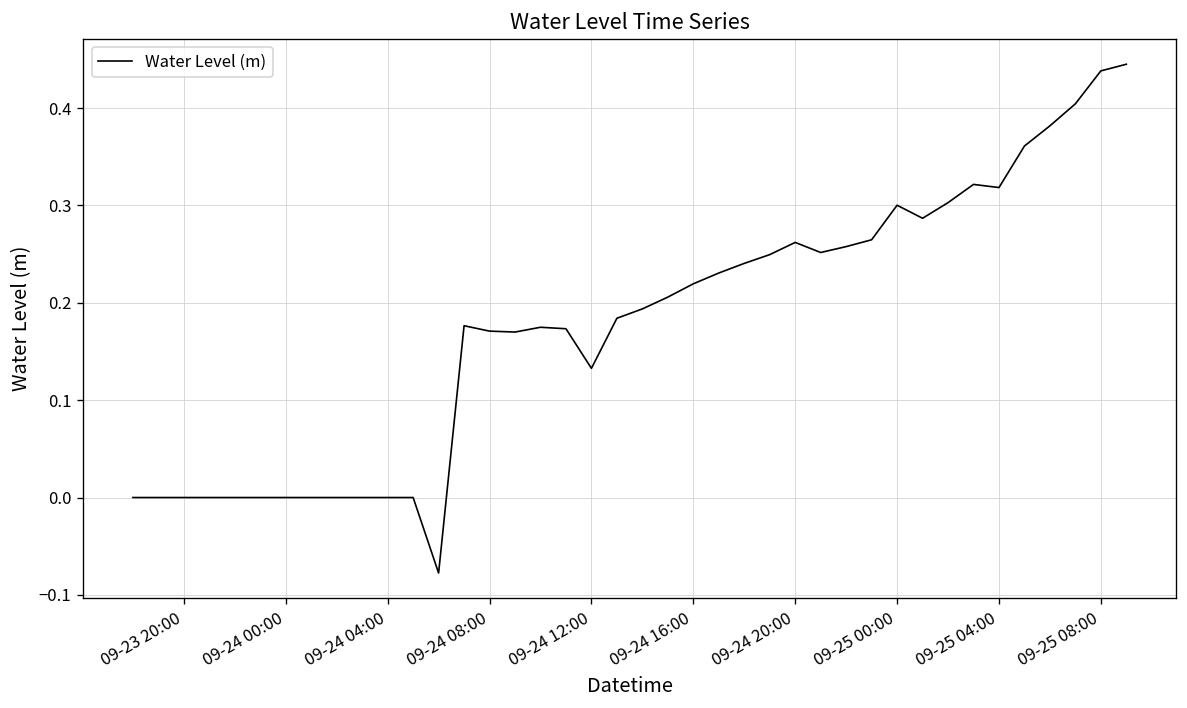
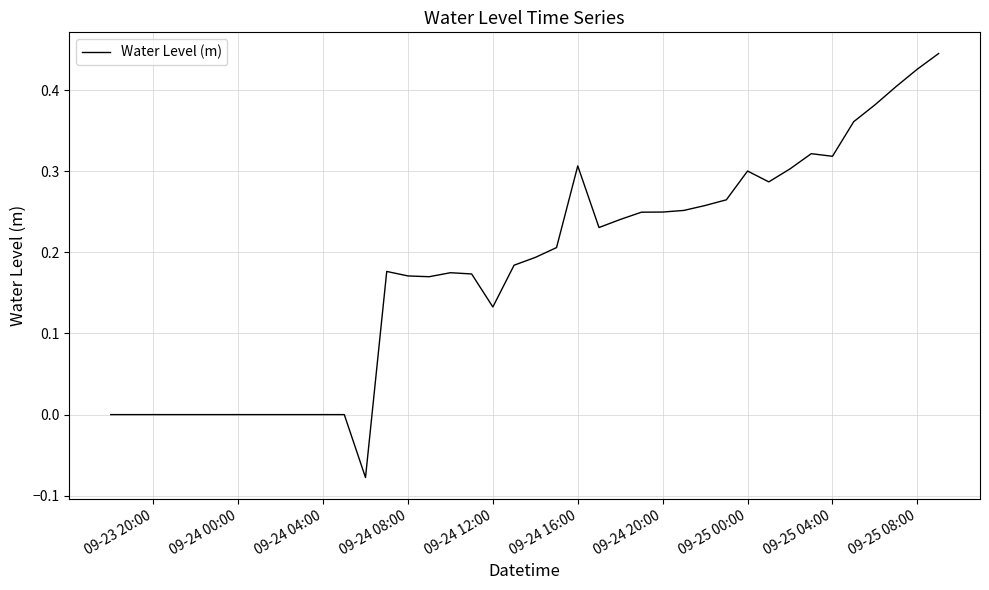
09-24 16:00: 0.22 -> 0.31
09-24 20:00: 0.26 -> 0.25
09-25 08:00: 0.44 -> 0.43
